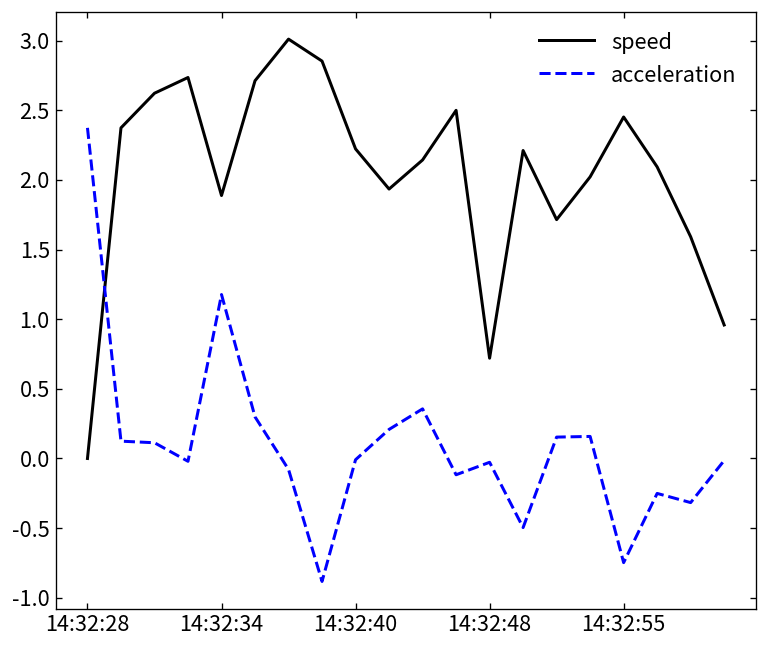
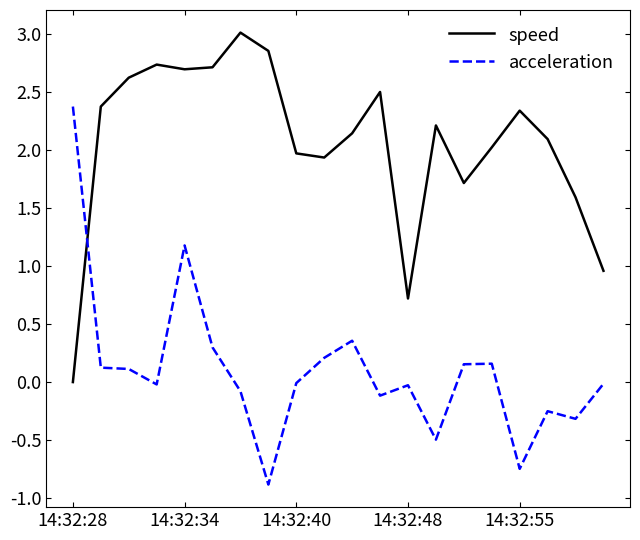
speed, 14:32:34: 1.89 -> 2.69
speed, 14:32:40: 2.22 -> 1.97
speed, 14:32:55: 2.45 -> 2.34
